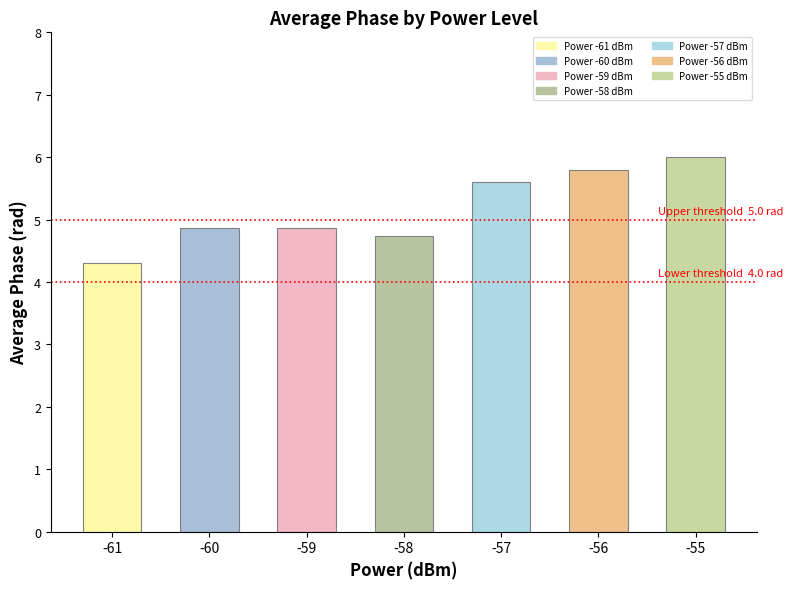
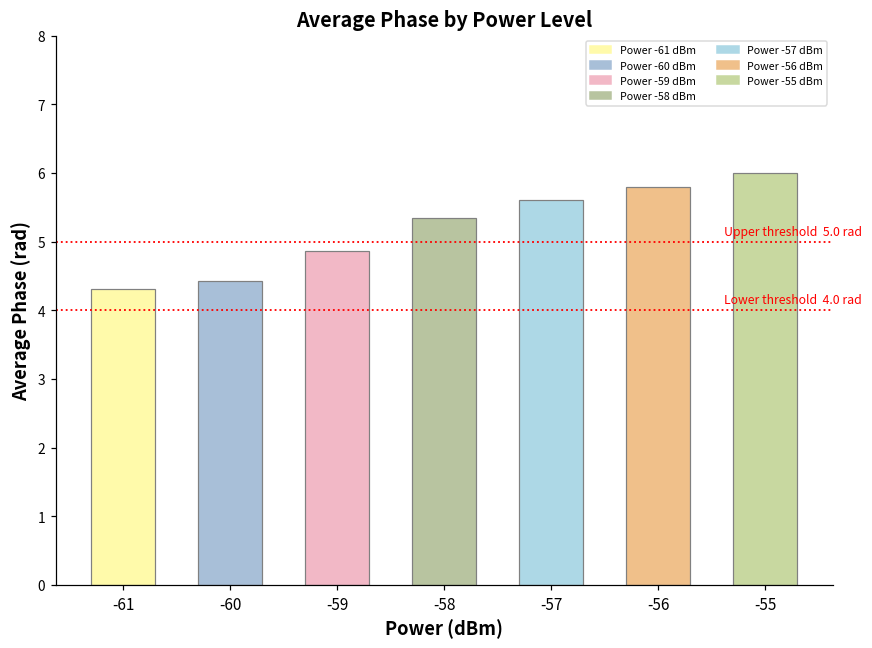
-60: 4.9 -> 4.4
-58: 4.7 -> 5.3
